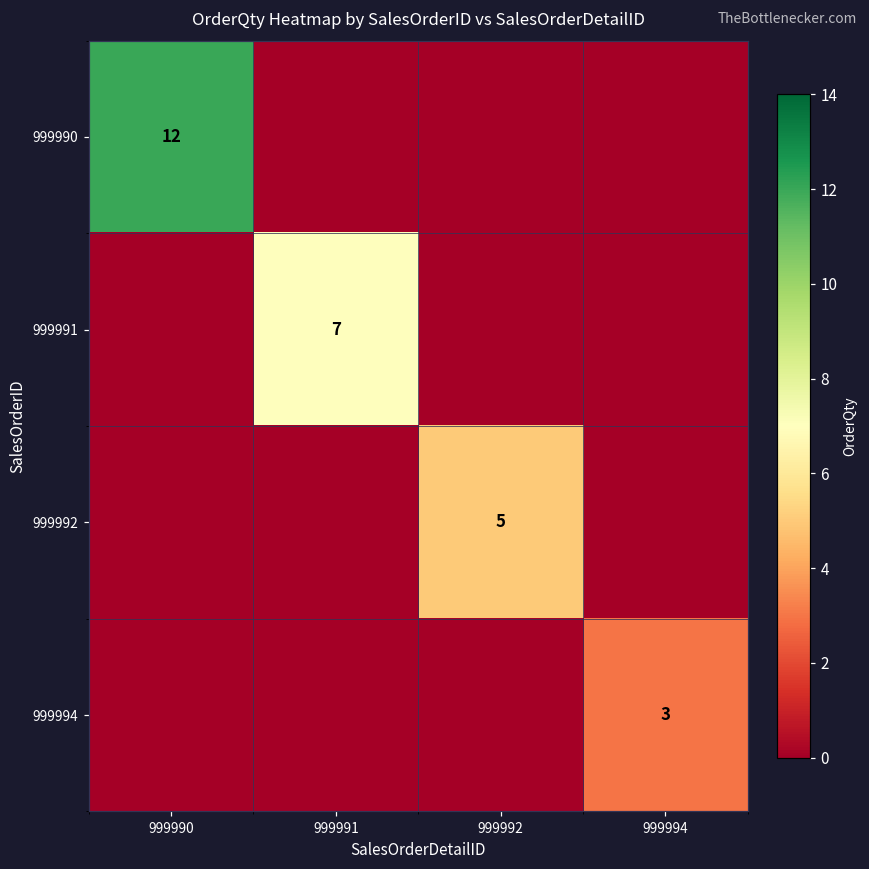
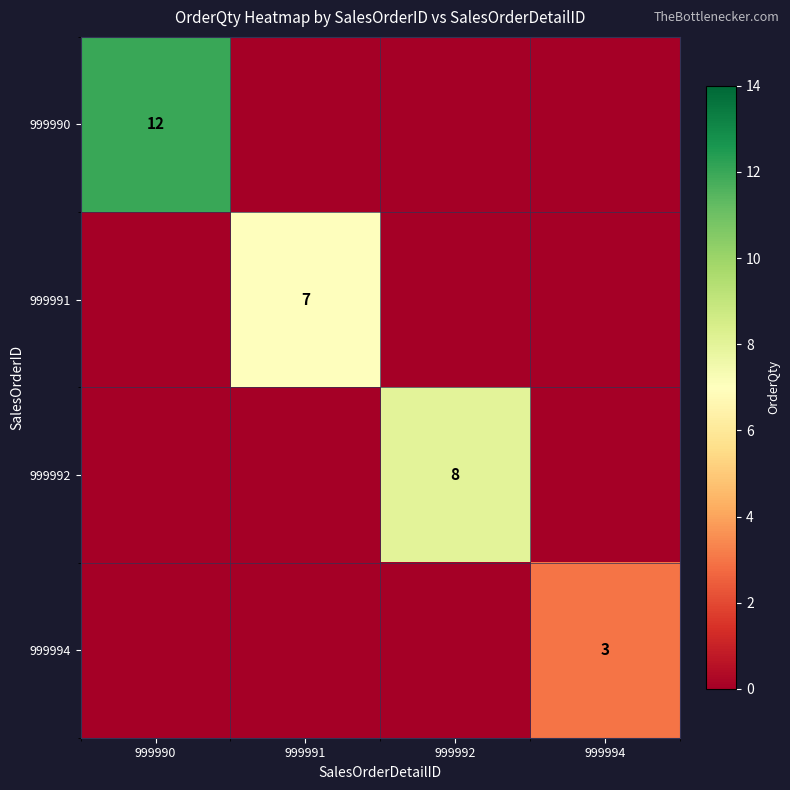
999992, 999992: 5 -> 8
